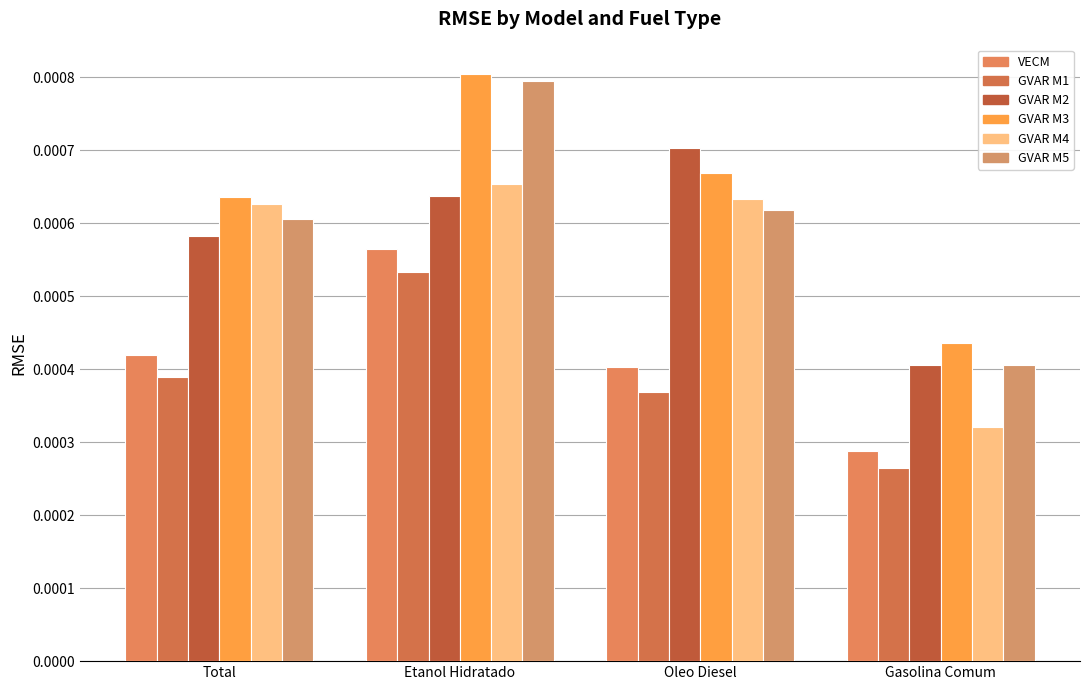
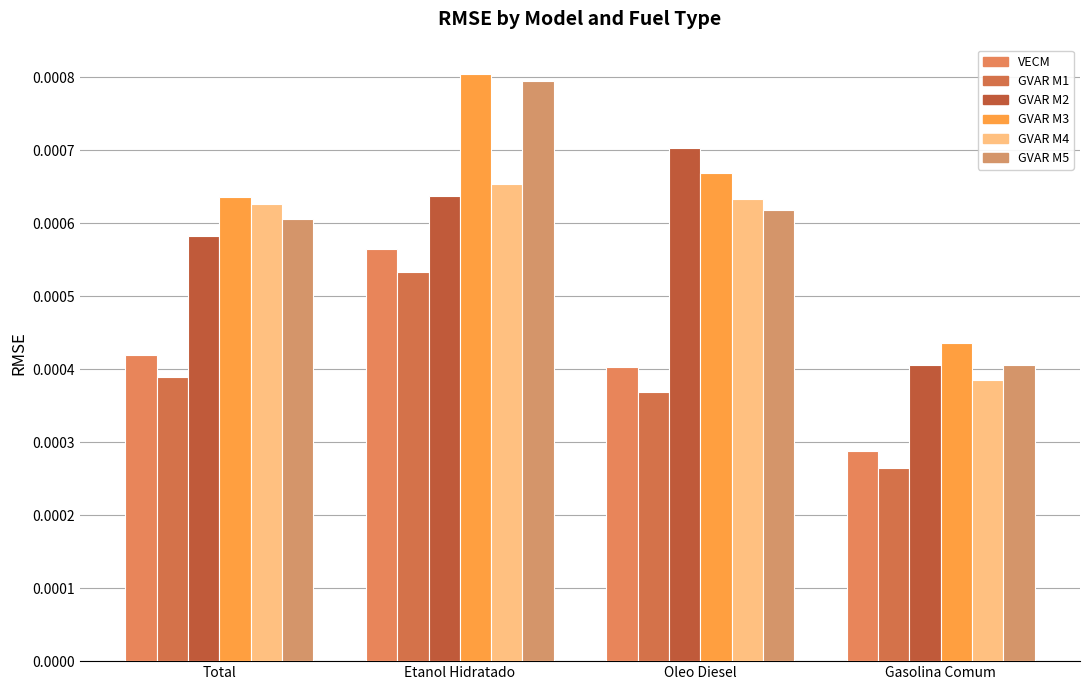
GVAR M4, Gasolina Comum: 0.00032 -> 0.00039
